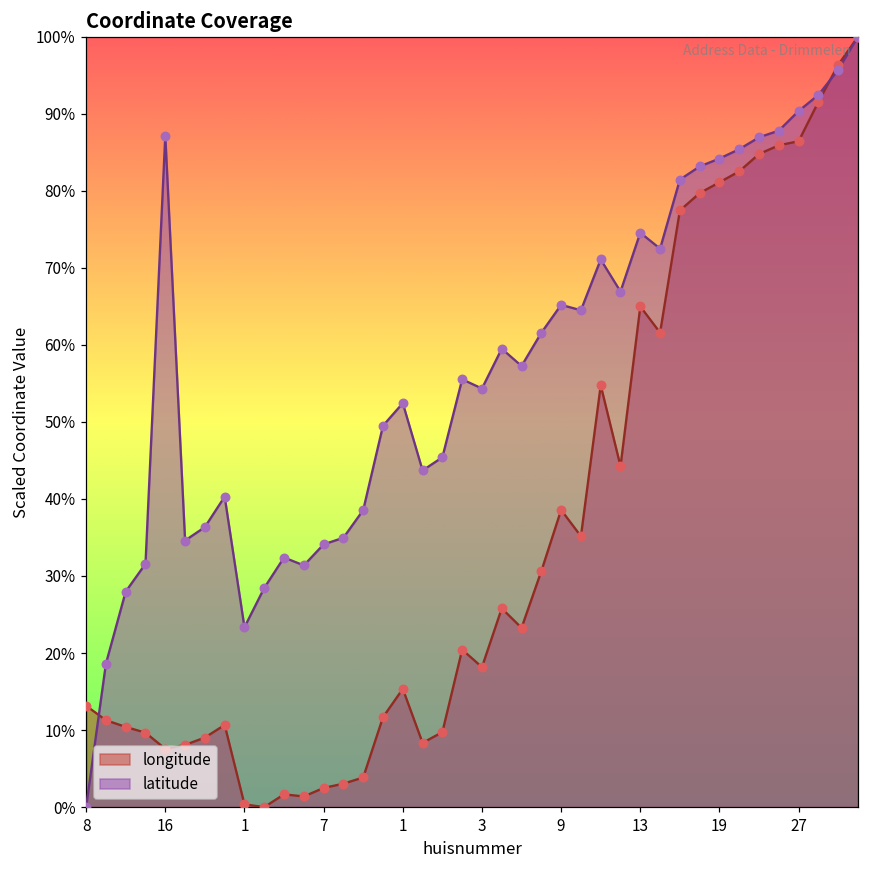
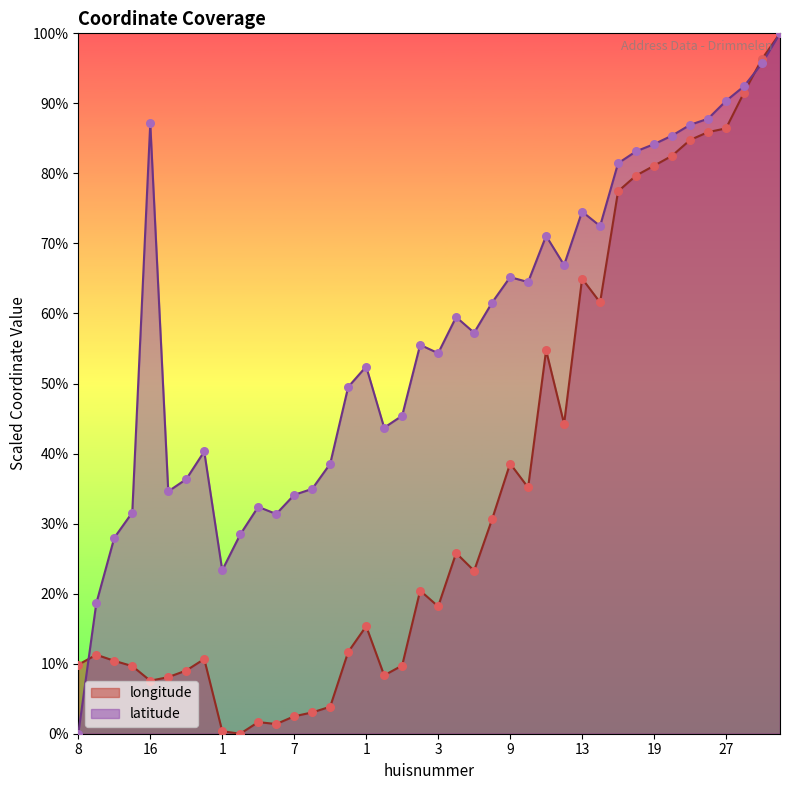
longitude, 8: 13% -> 10%
